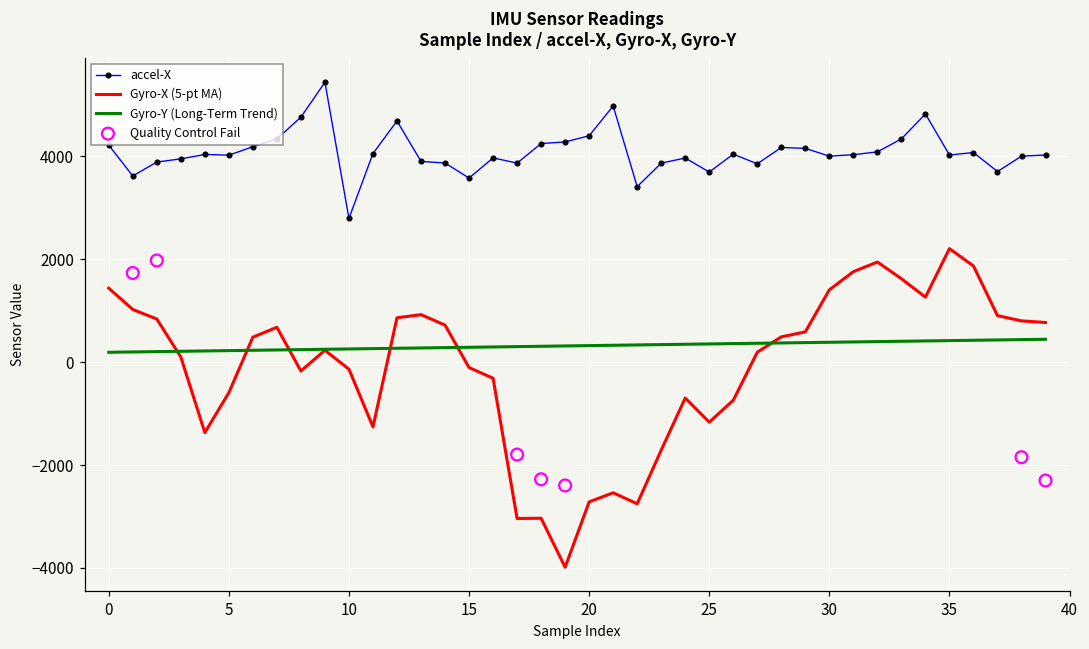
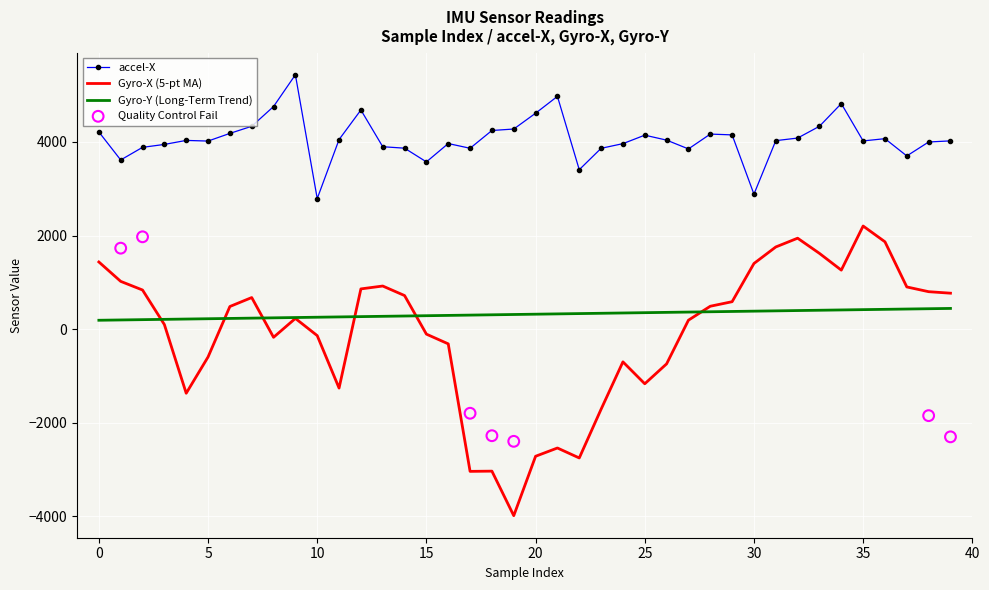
accel-X, 20: 4400 -> 4600
accel-X, 25: 3700 -> 4100
accel-X, 30: 4000 -> 2900
